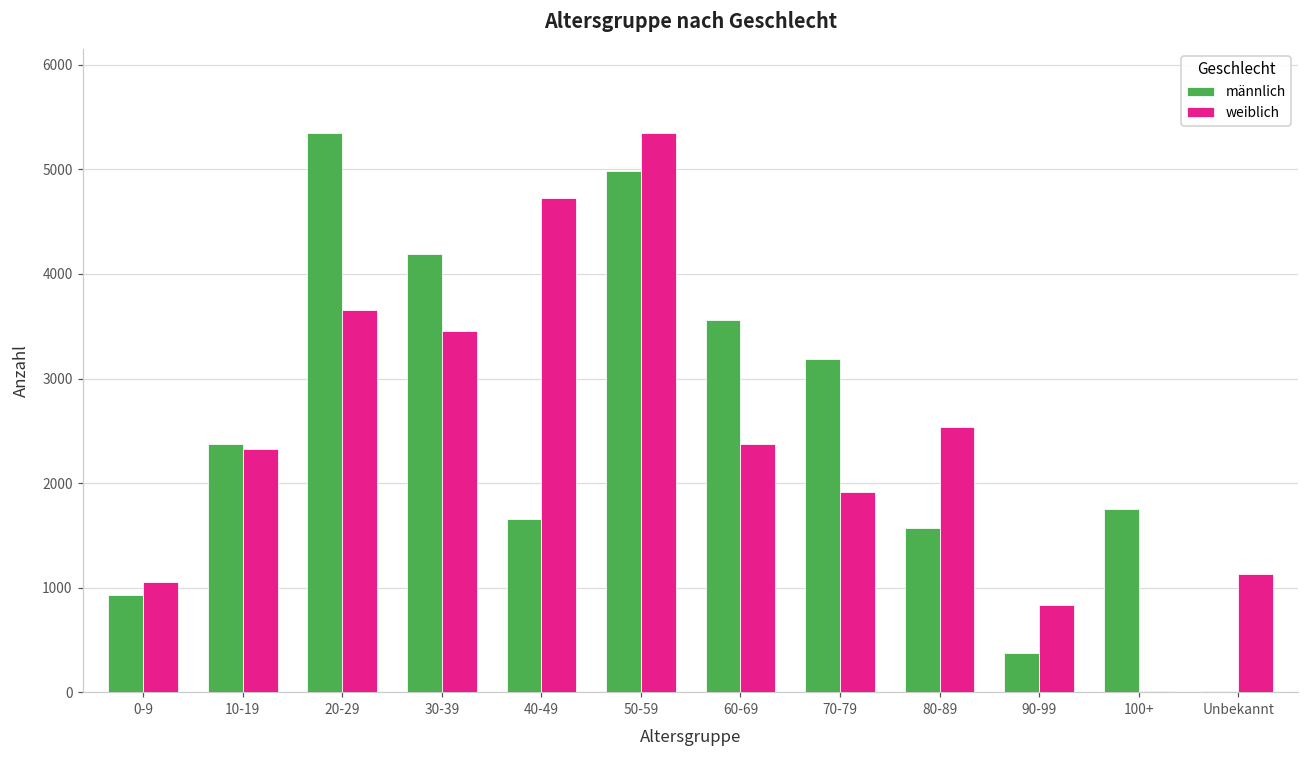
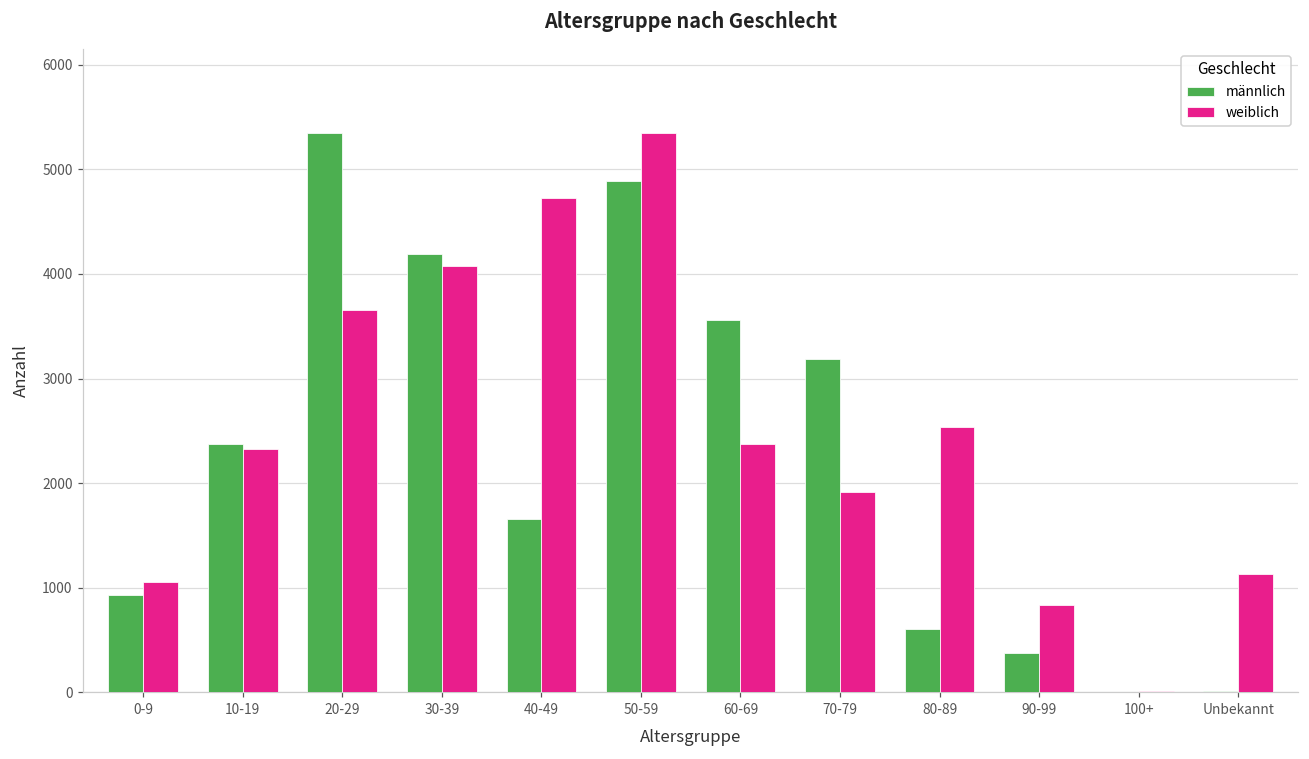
weiblich, 30-39: 3500 -> 4100
männlich, 50-59: 5000 -> 4900
männlich, 80-89: 1600 -> 600
männlich, 100+: 1800 -> 0
